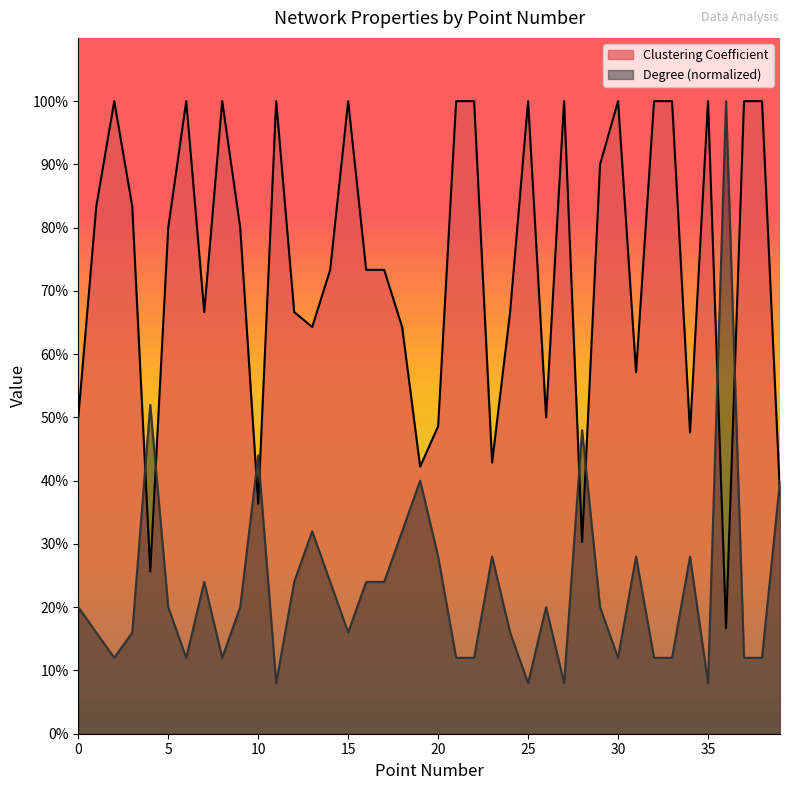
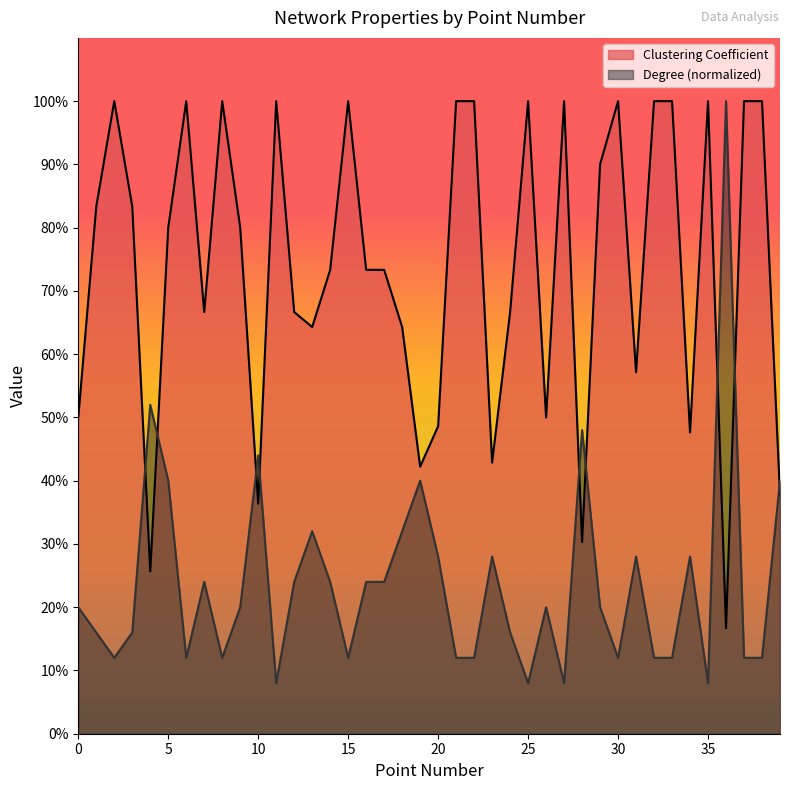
Degree (normalized), 5: 20% -> 40%
Degree (normalized), 15: 16% -> 12%
